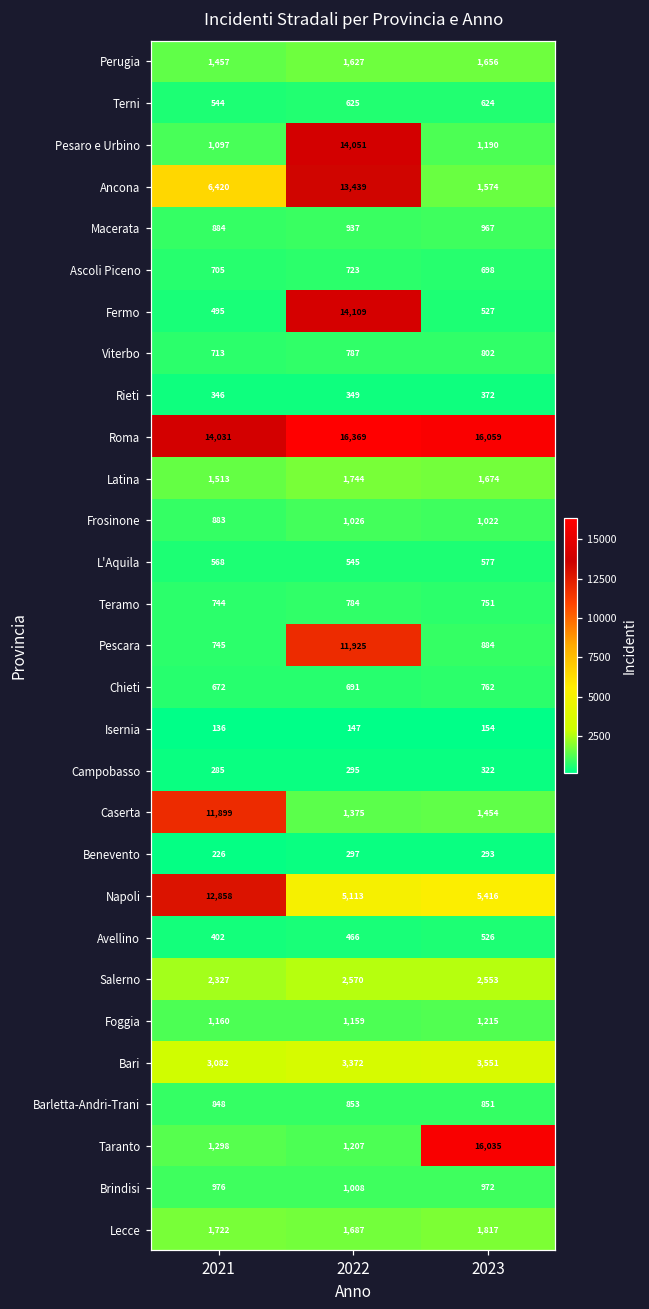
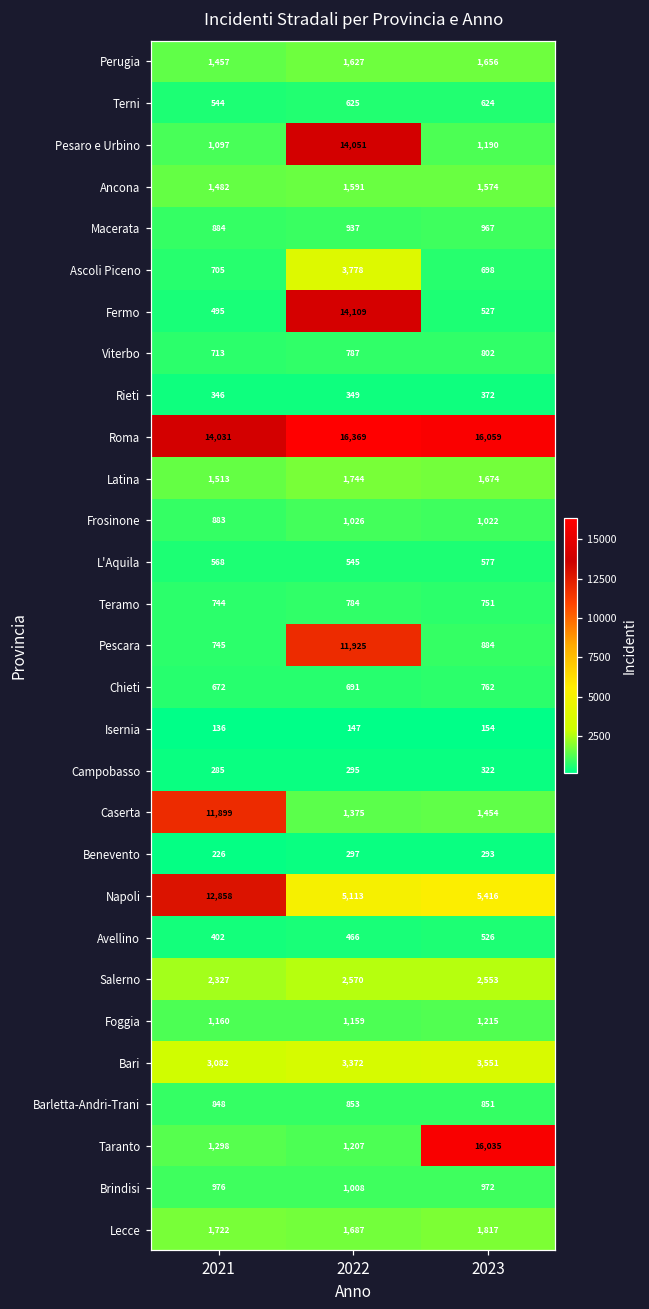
Ancona, 2021: 6,420 -> 1,482
Ancona, 2022: 13,439 -> 1,591
Ascoli Piceno, 2022: 723 -> 3,778
